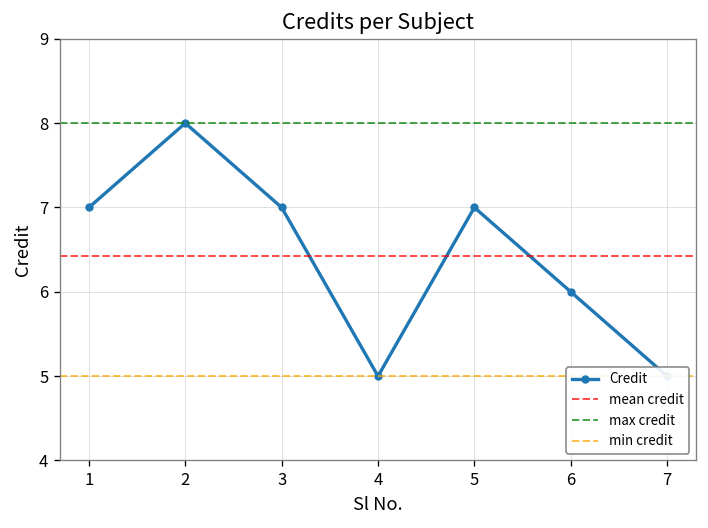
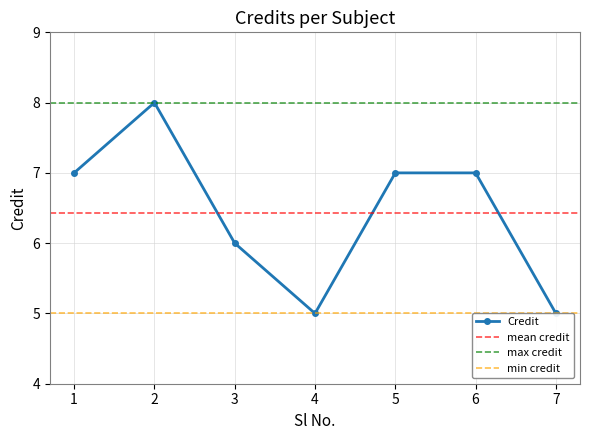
3: 7 -> 6
6: 6 -> 7
